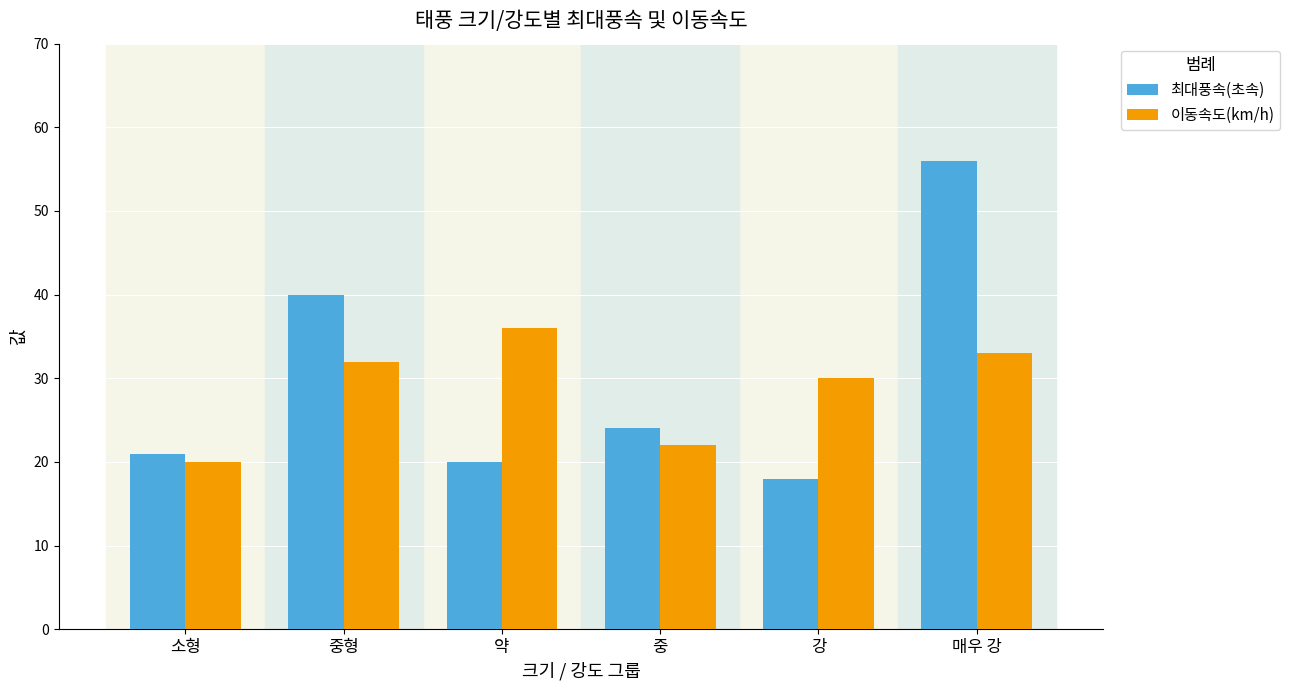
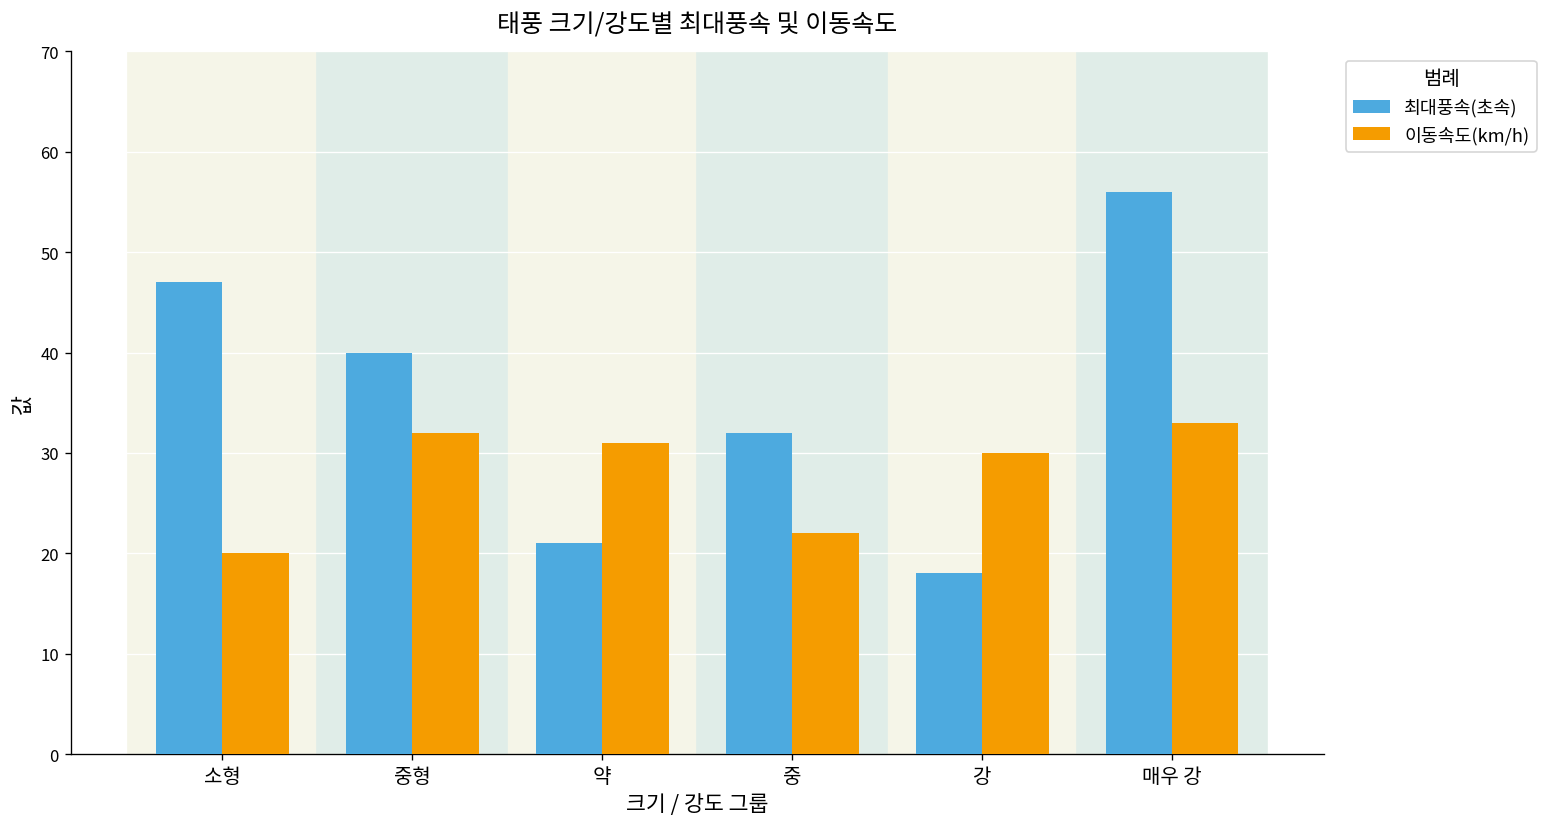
최대풍속(초속), 소형: 21 -> 47
최대풍속(초속), 약: 20 -> 21
이동속도(km/h), 약: 36 -> 31
최대풍속(초속), 중: 24 -> 32
